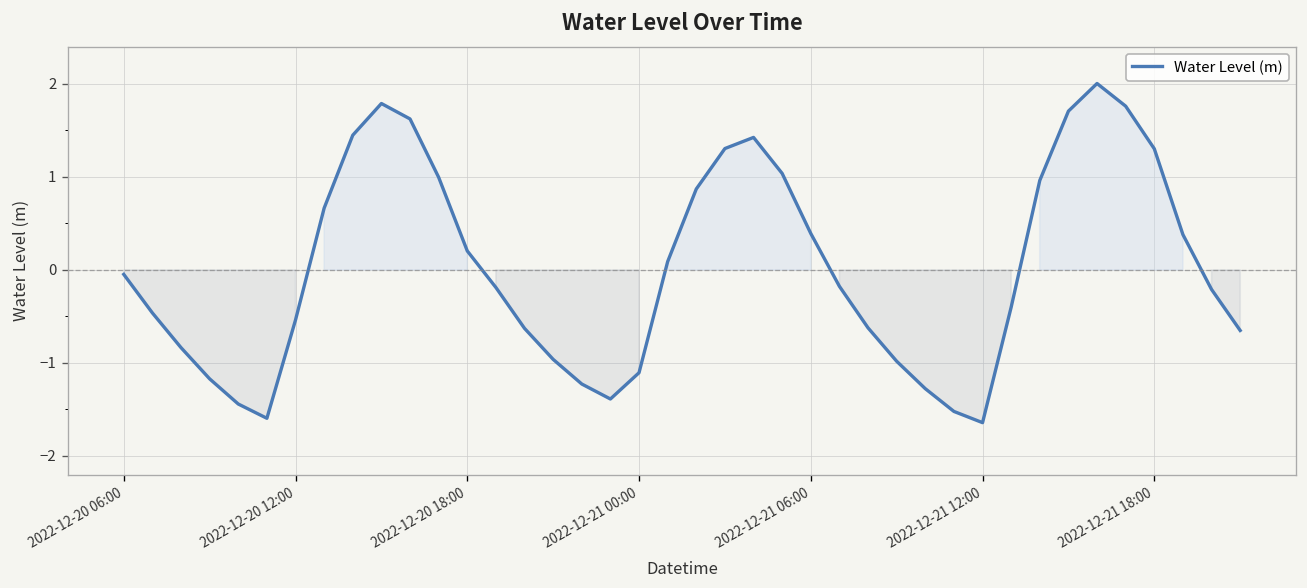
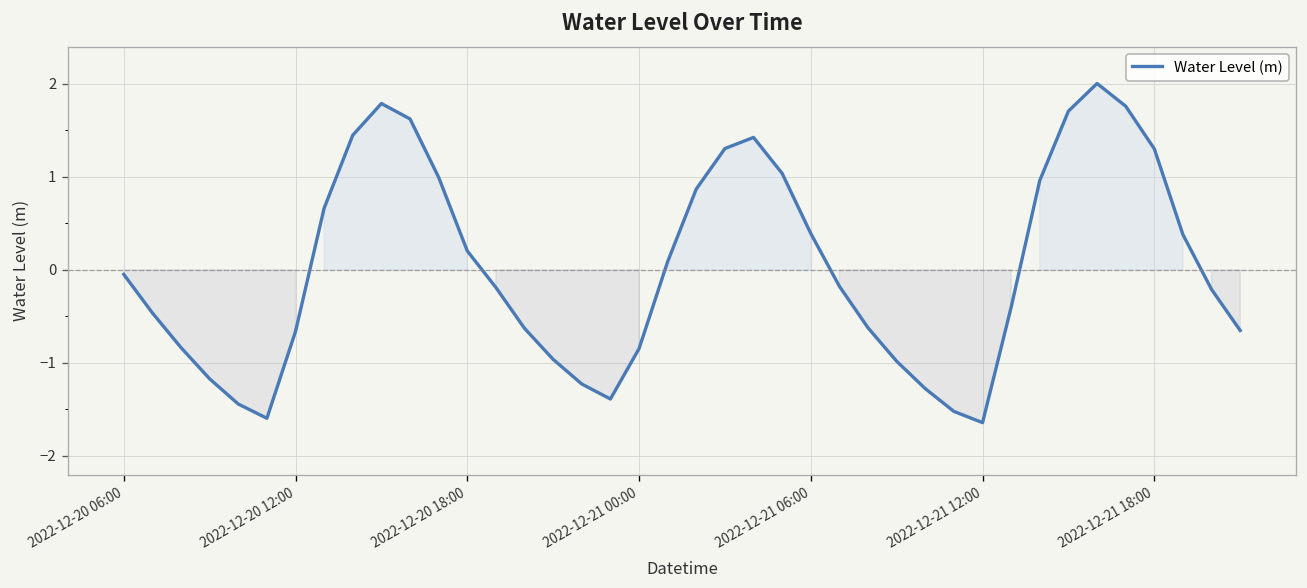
2022-12-20 12:00: -0.5 -> -0.7
2022-12-21 00:00: -1.1 -> -0.8
